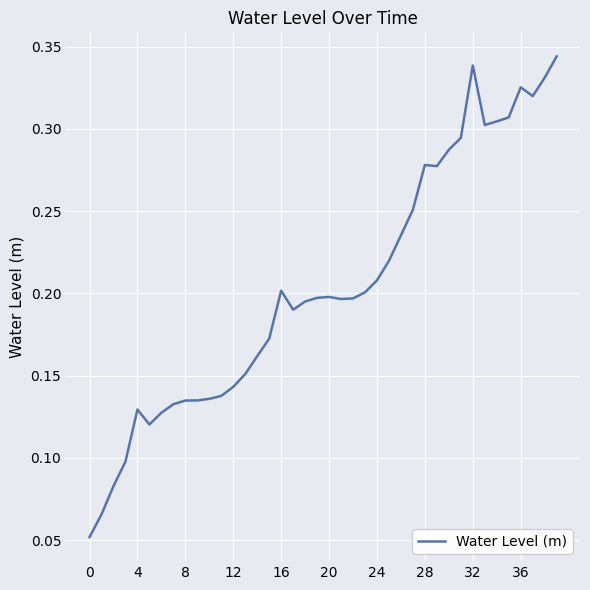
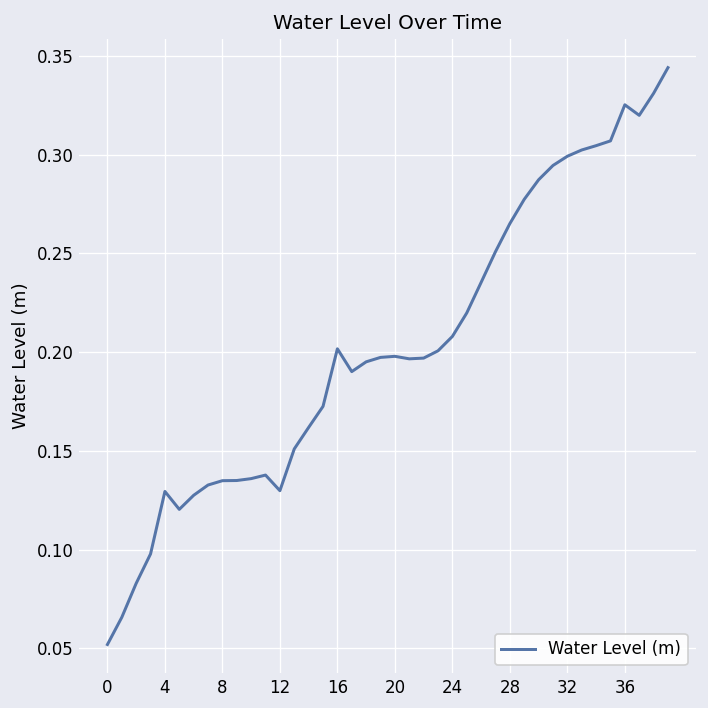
12: 0.143 -> 0.130
28: 0.278 -> 0.265
32: 0.339 -> 0.299
